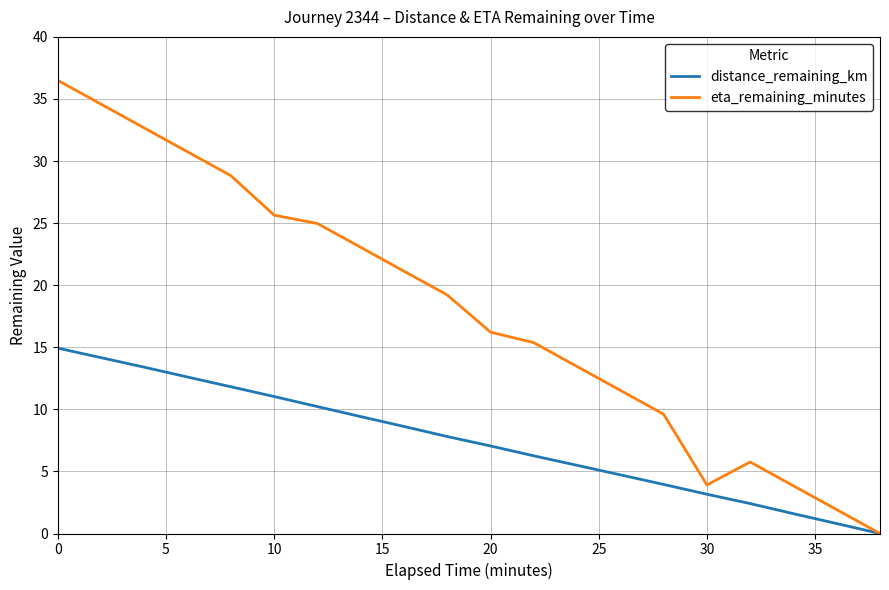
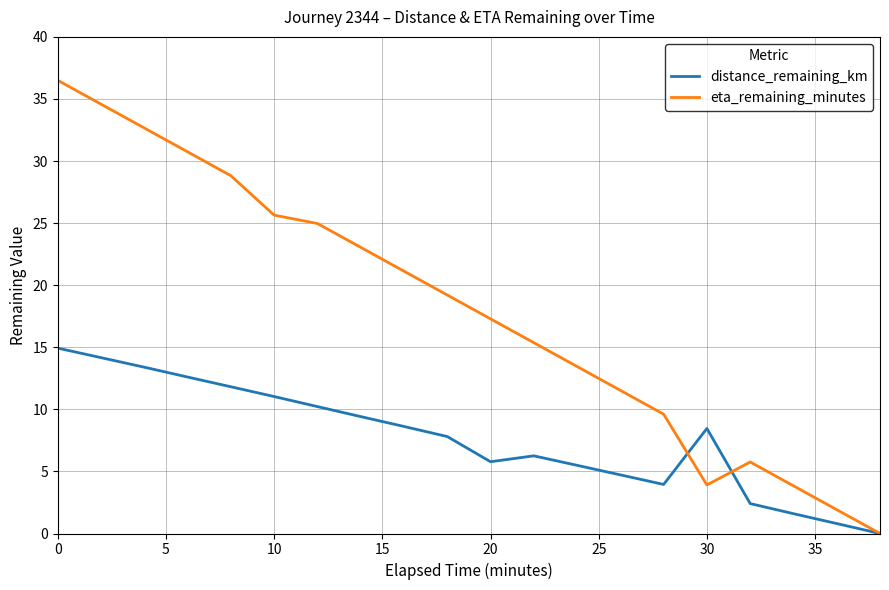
distance_remaining_km, 20: 7.1 -> 5.8
eta_remaining_minutes, 20: 16.2 -> 17.3
distance_remaining_km, 30: 3.2 -> 8.5
